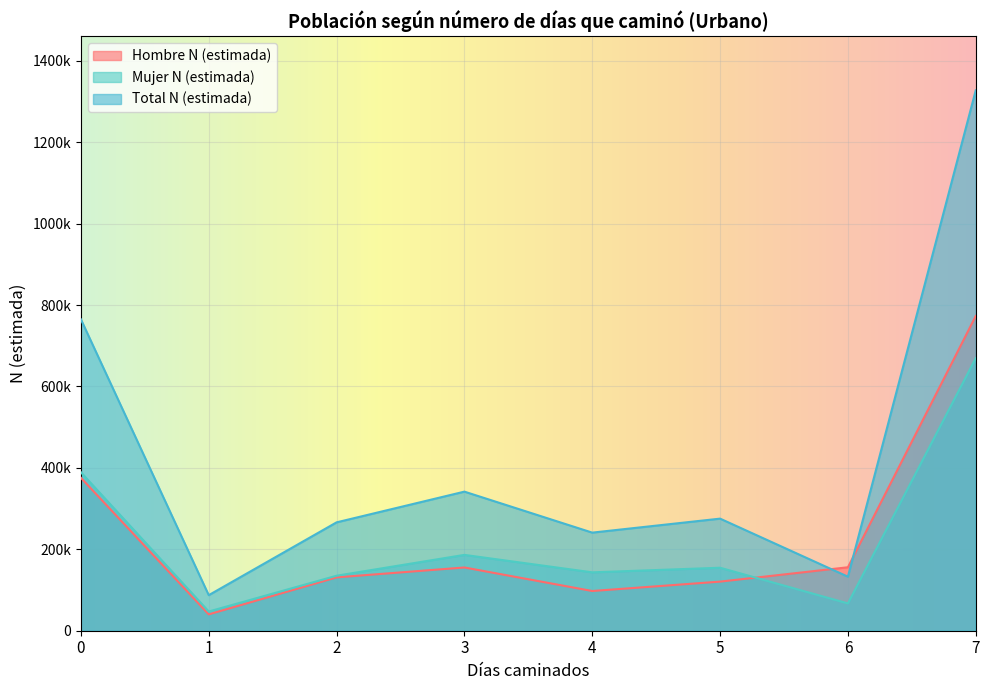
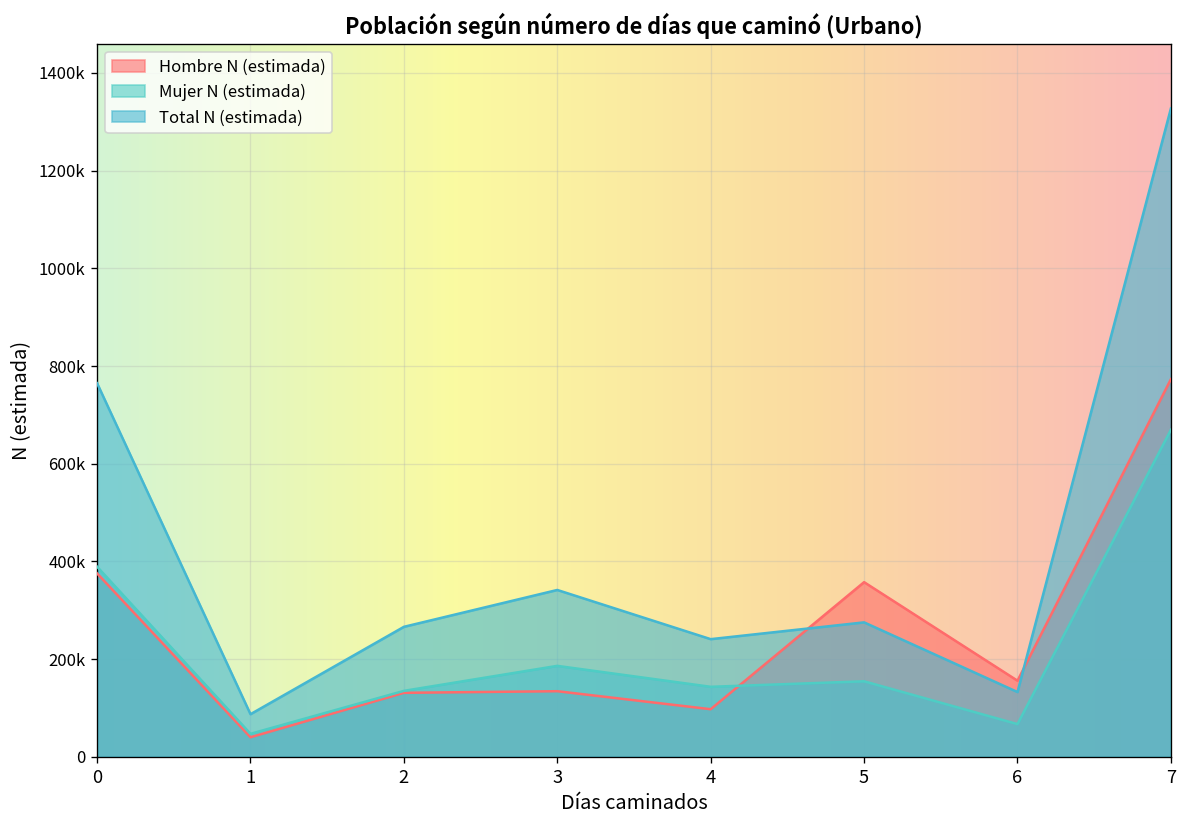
Hombre N (estimada), 3: 160000 -> 130000
Hombre N (estimada), 5: 120000 -> 360000
